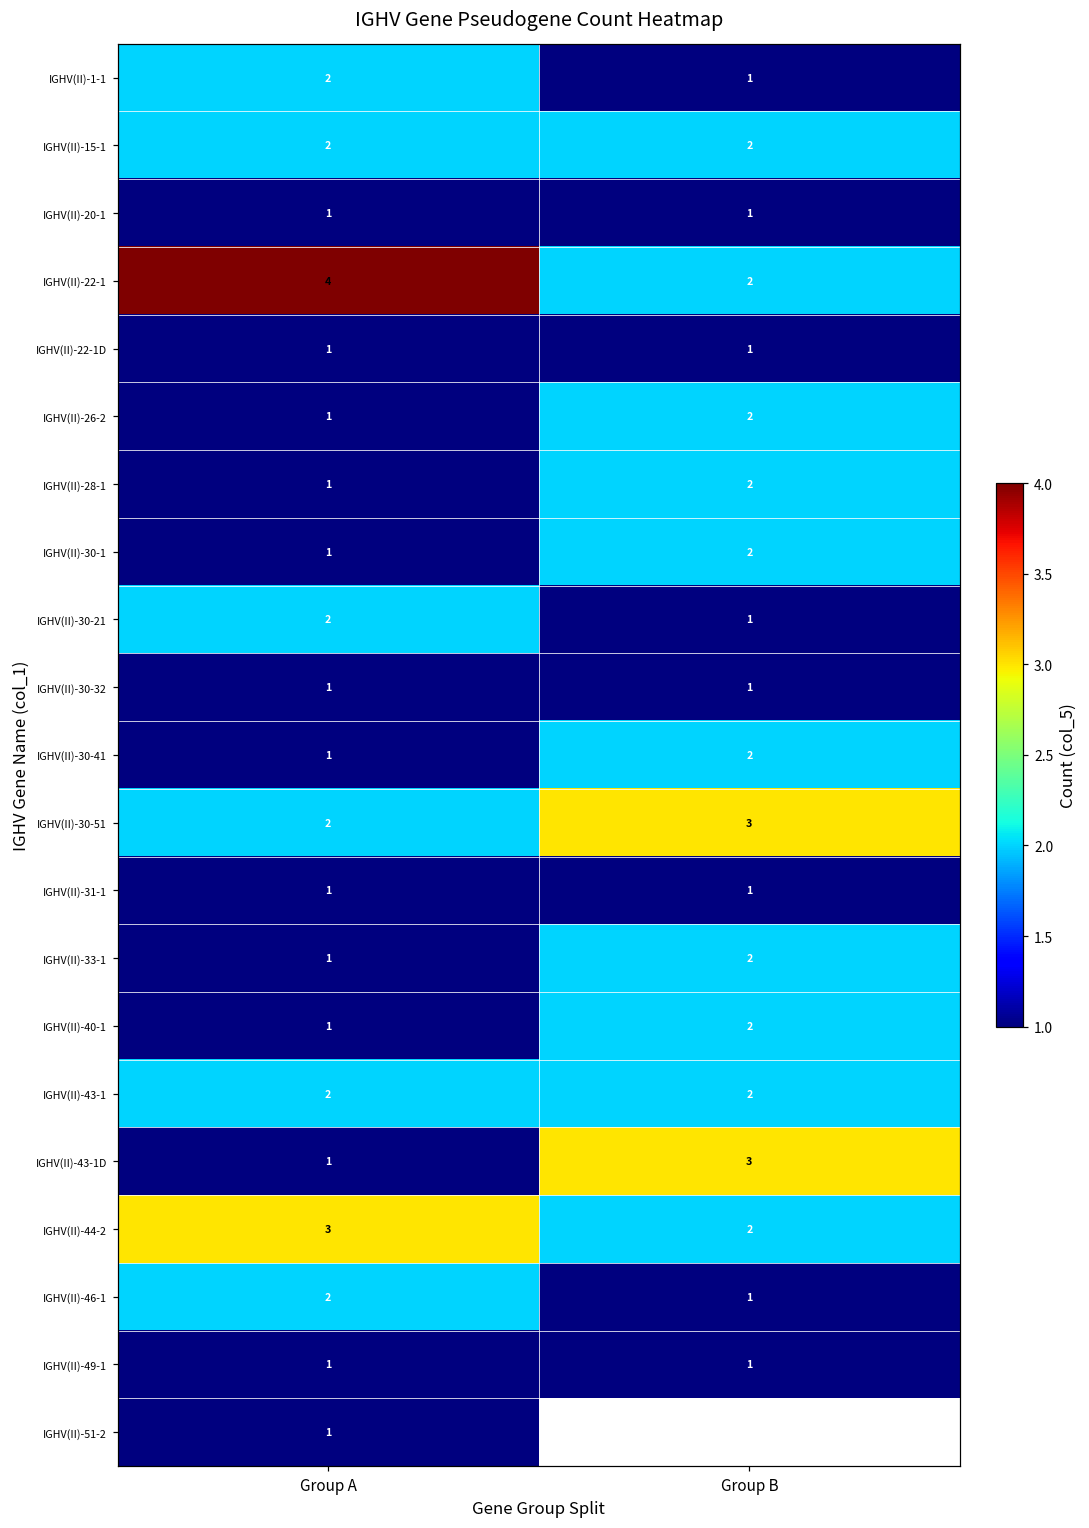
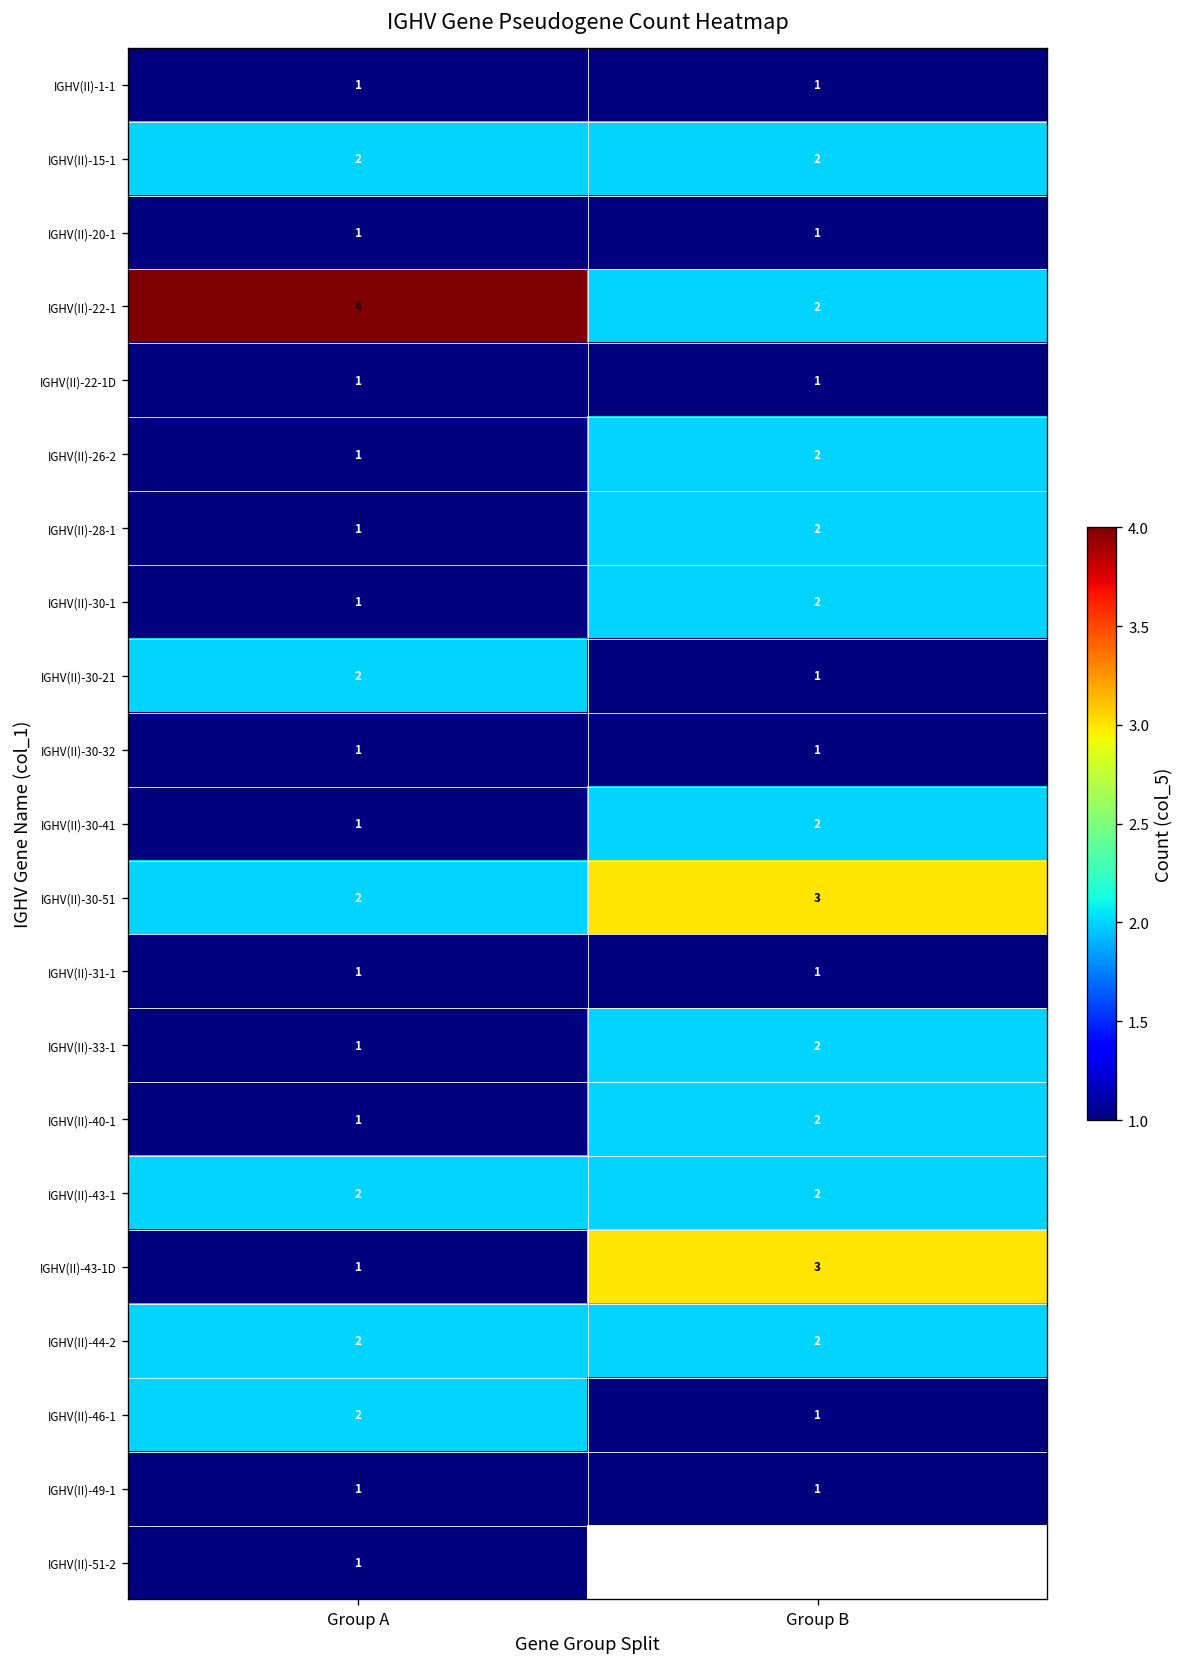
IGHV(II)-1-1, Group A: 2 -> 1
IGHV(II)-44-2, Group A: 3 -> 2
